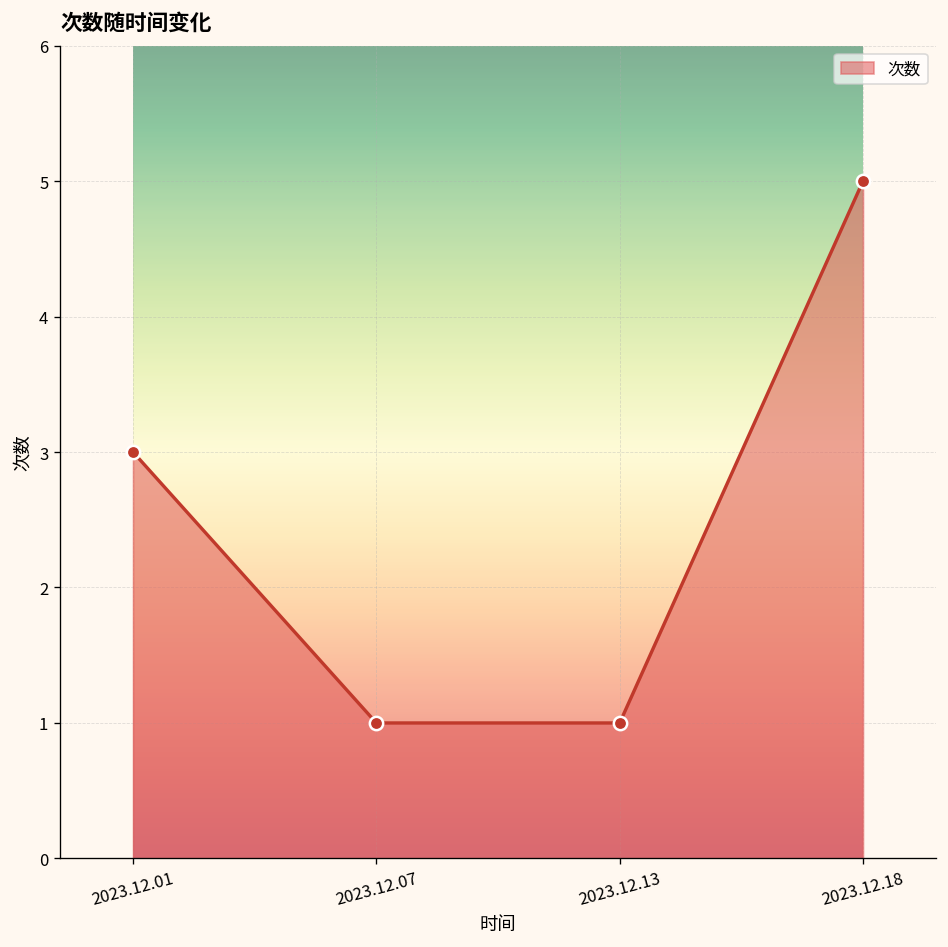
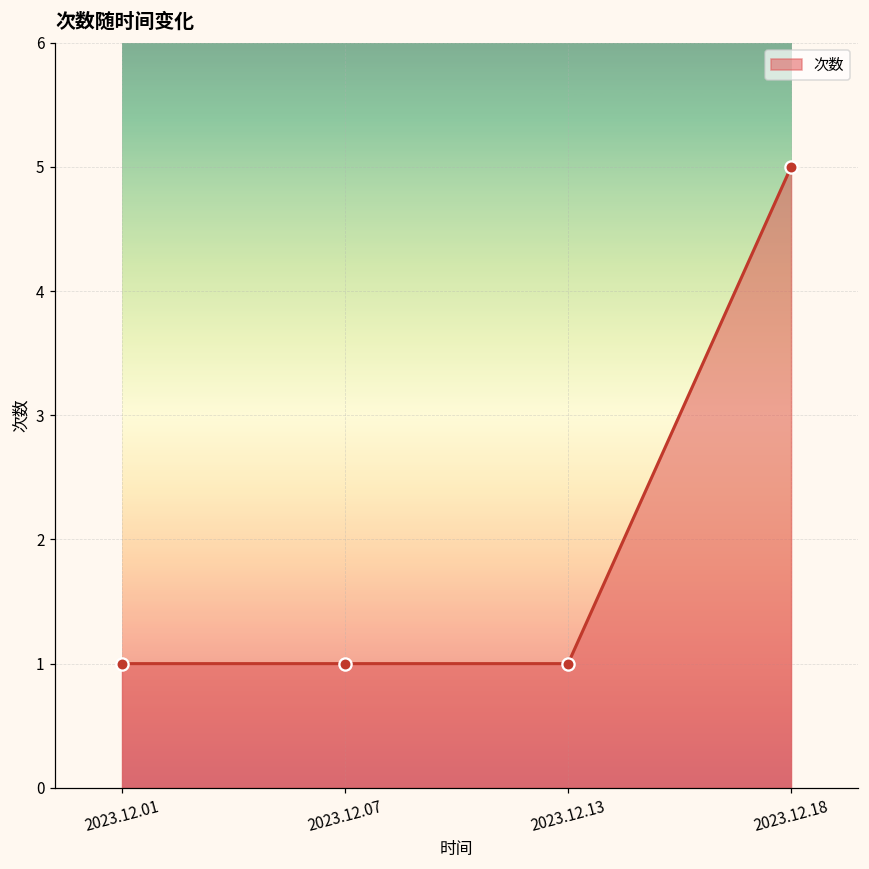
2023.12.01: 3 -> 1
